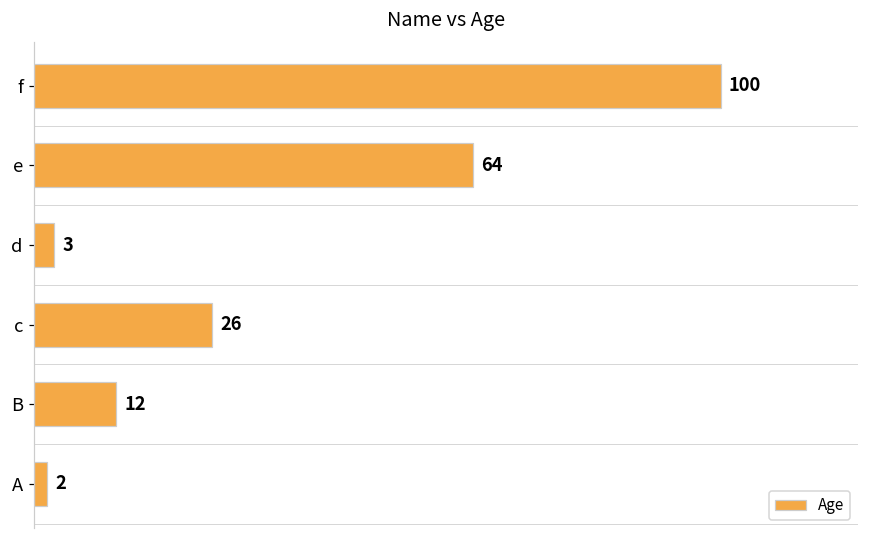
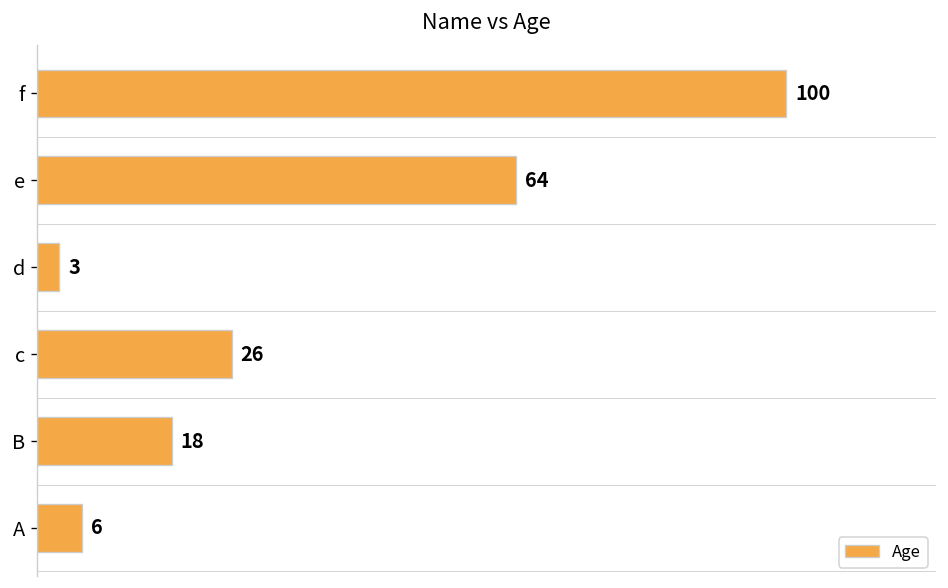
B: 12 -> 18
A: 2 -> 6
